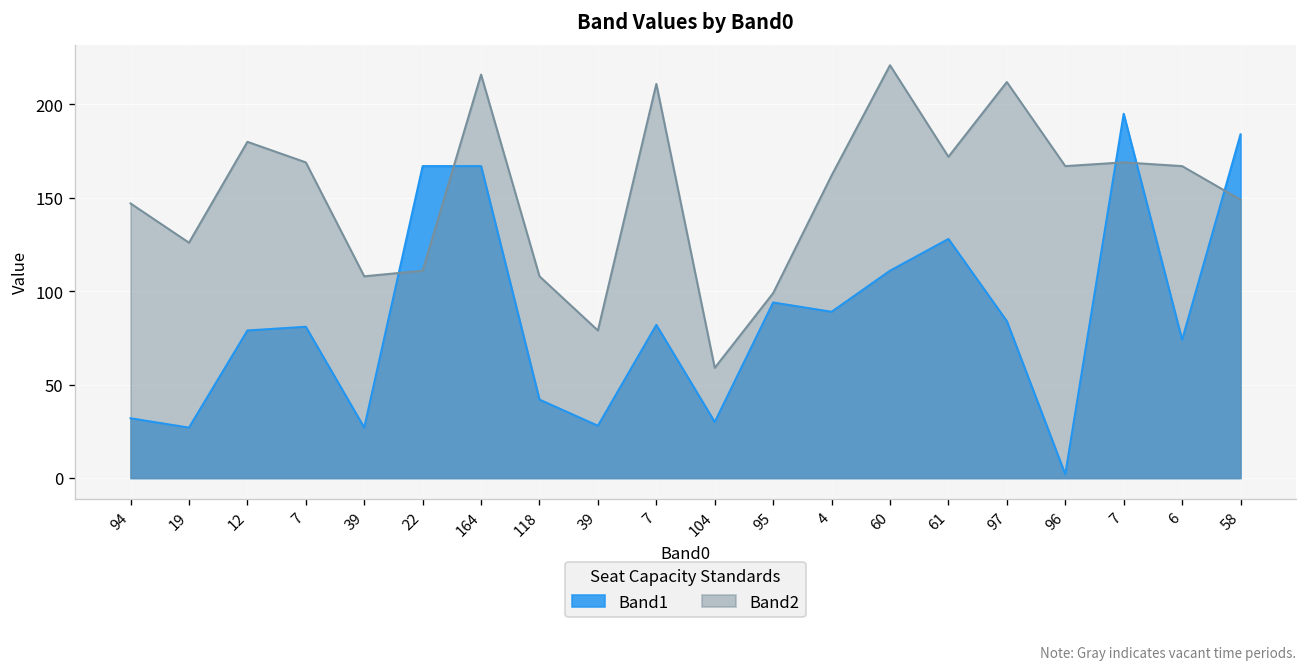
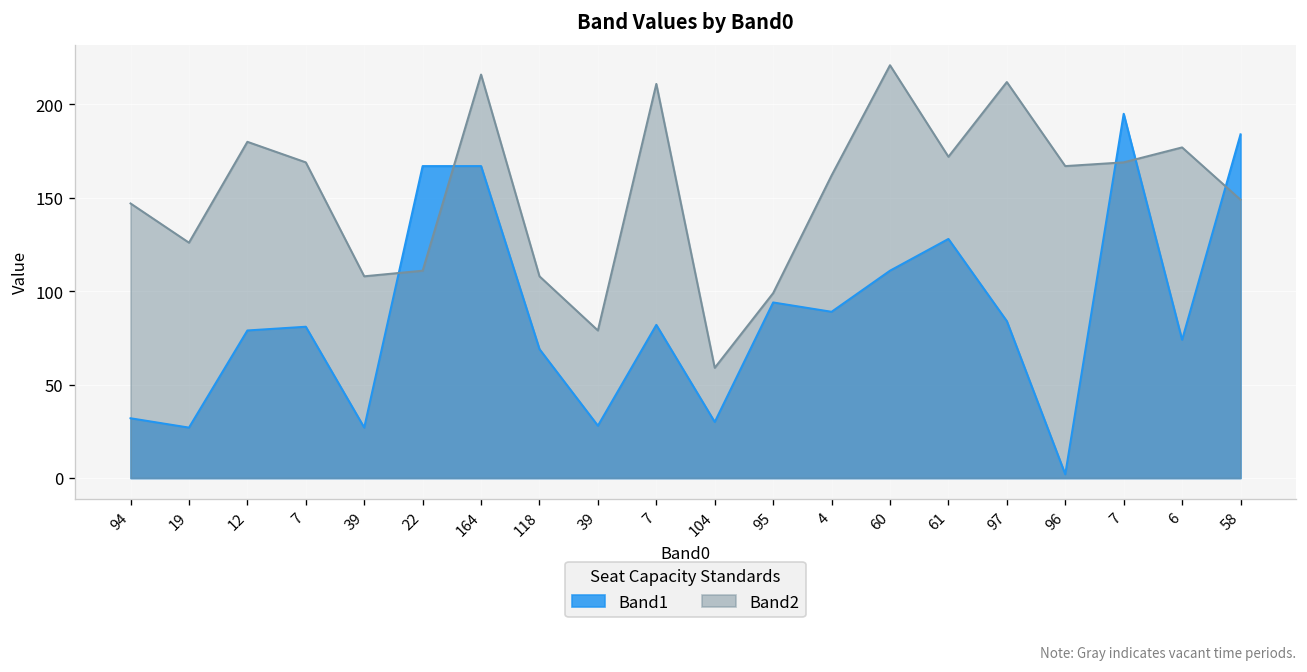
Band1, 118: 42 -> 69
Band2, 6: 167 -> 177
